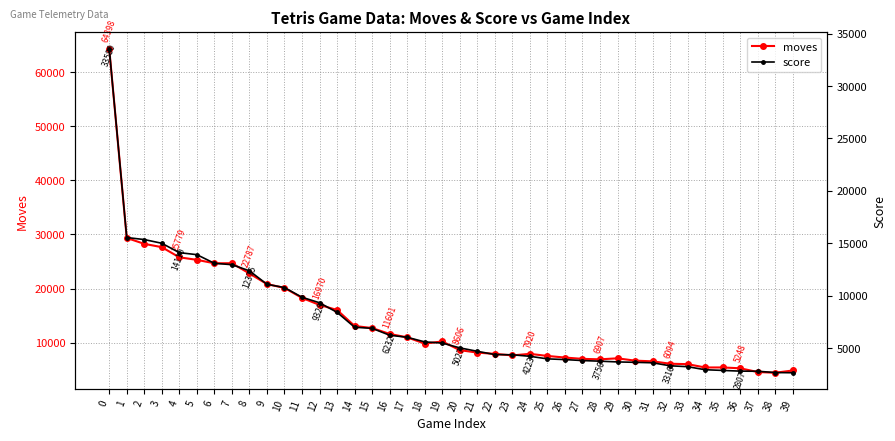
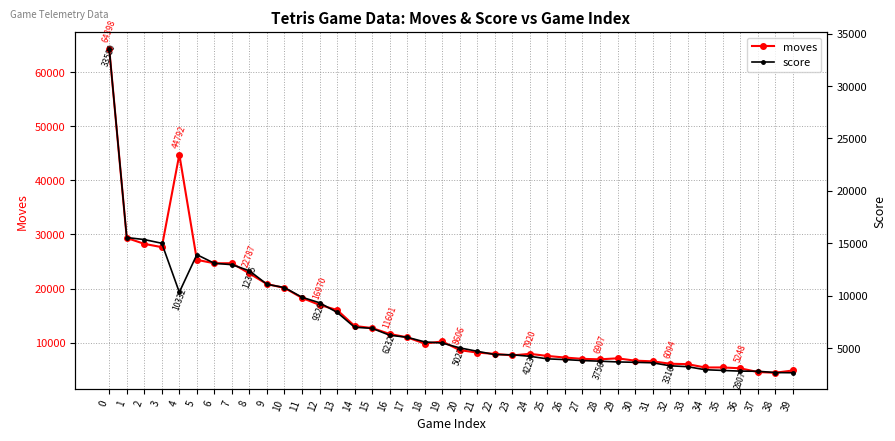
moves, 4: 25779 -> 44792
score, 4: 14110 -> 10332
